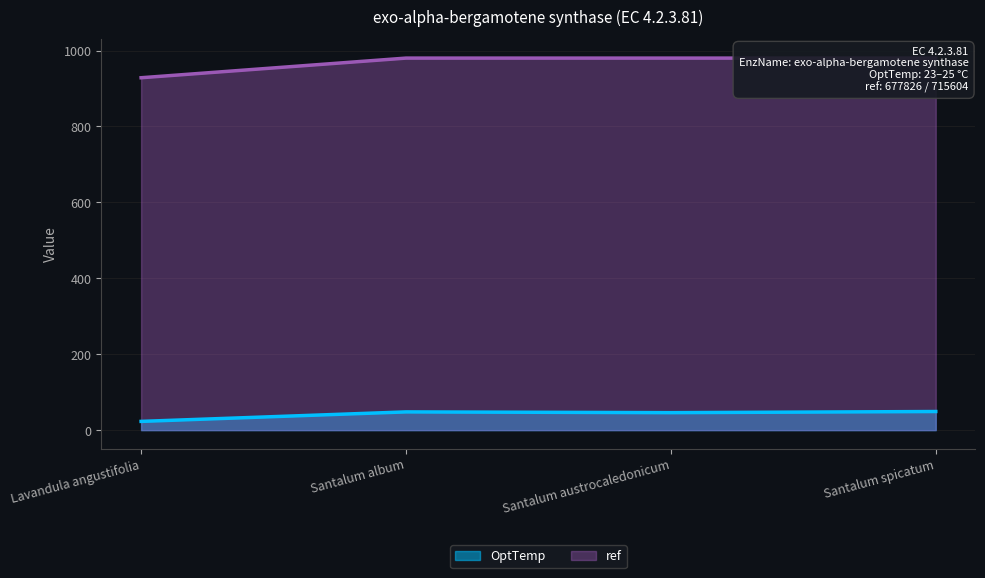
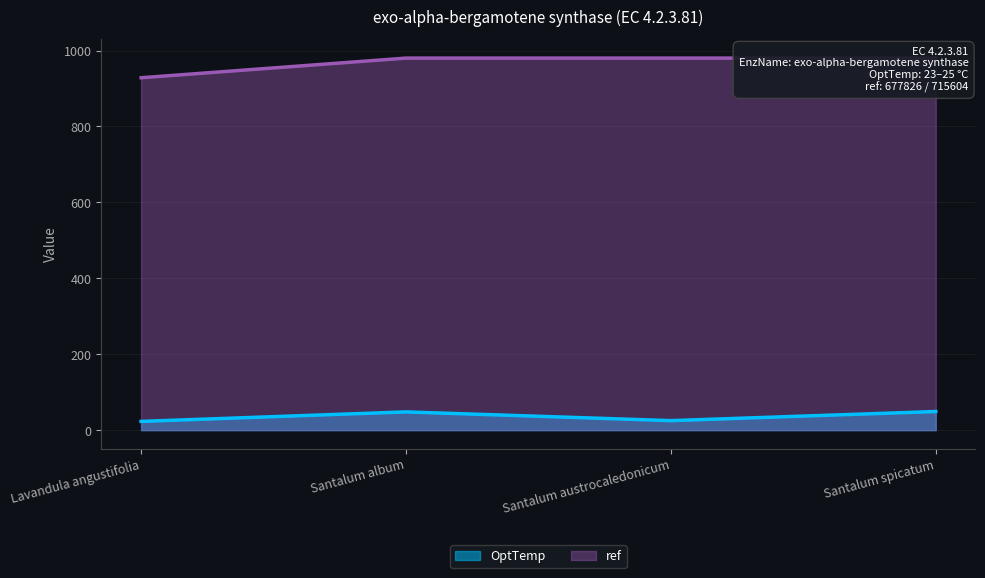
OptTemp, Santalum austrocaledonicum: 50 -> 30
